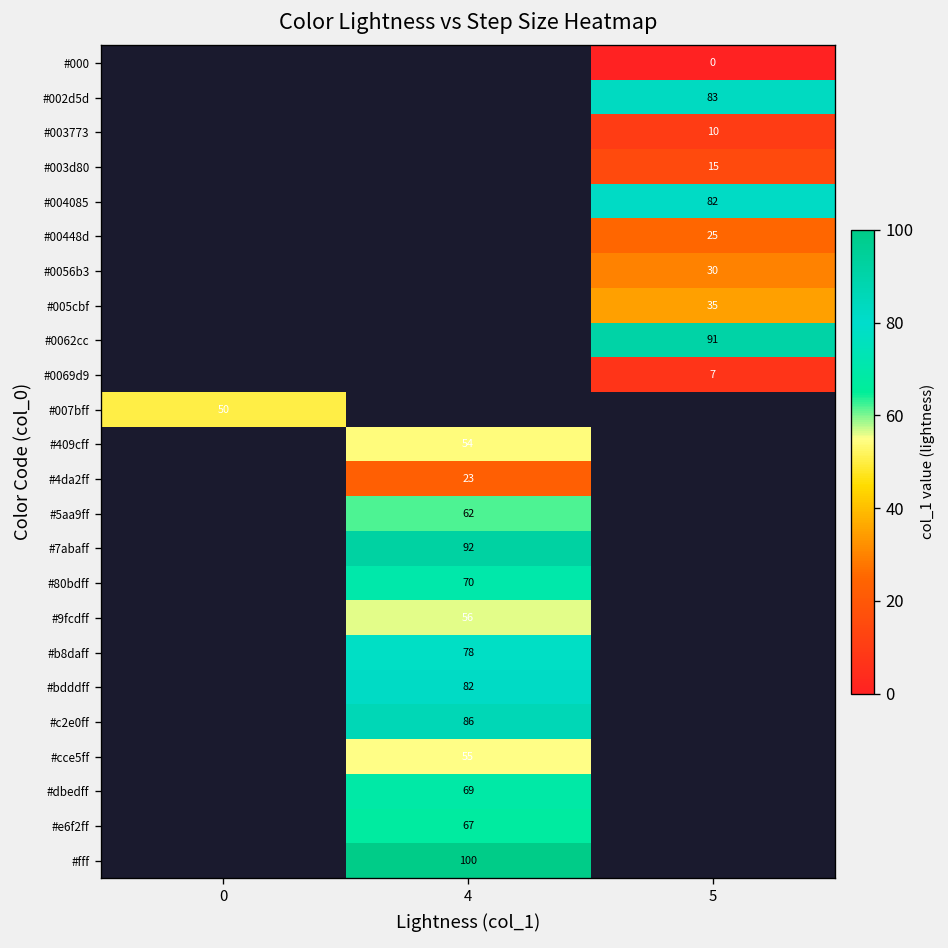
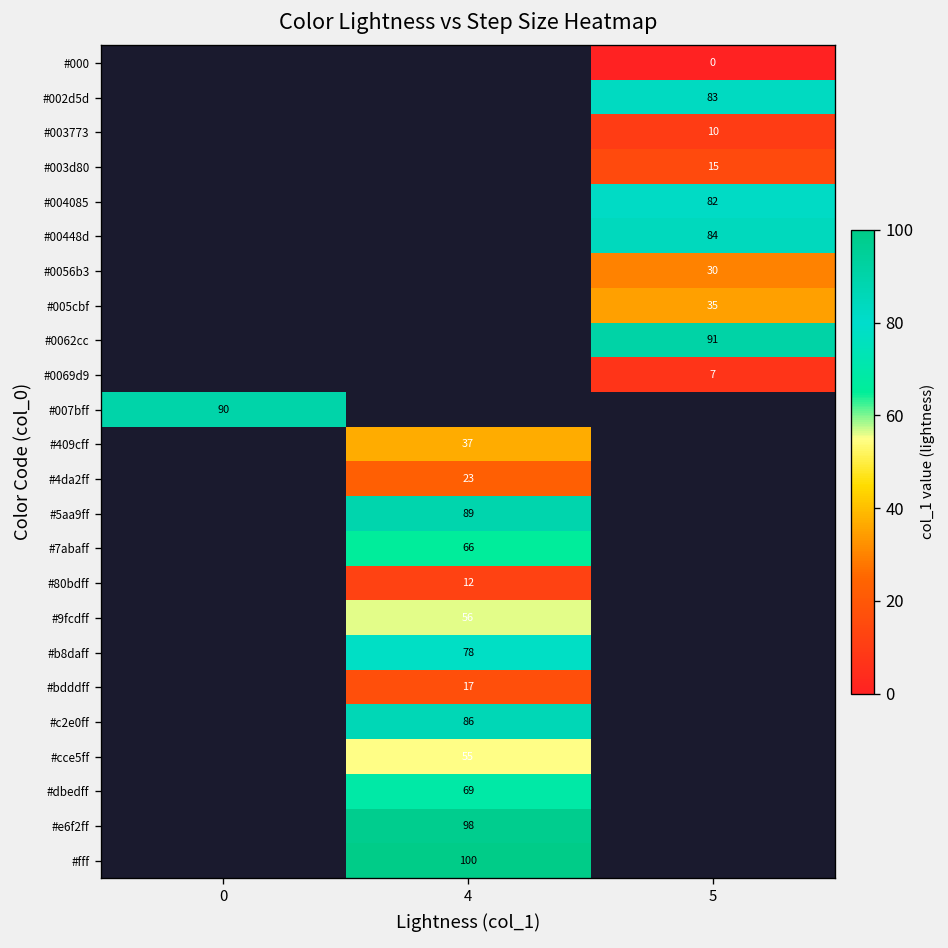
#00448d, 5: 25 -> 84
#007bff, 0: 50 -> 90
#409cff, 4: 54 -> 37
#5aa9ff, 4: 62 -> 89
#7abaff, 4: 92 -> 66
#80bdff, 4: 70 -> 12
#bdddff, 4: 82 -> 17
#e6f2ff, 4: 67 -> 98
